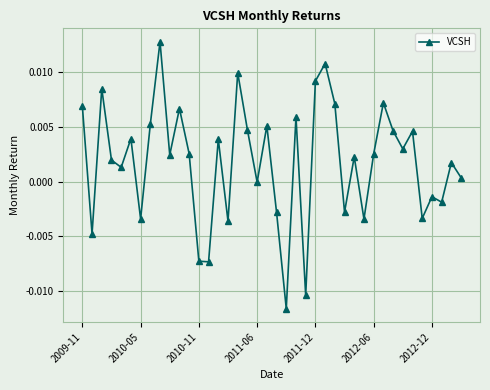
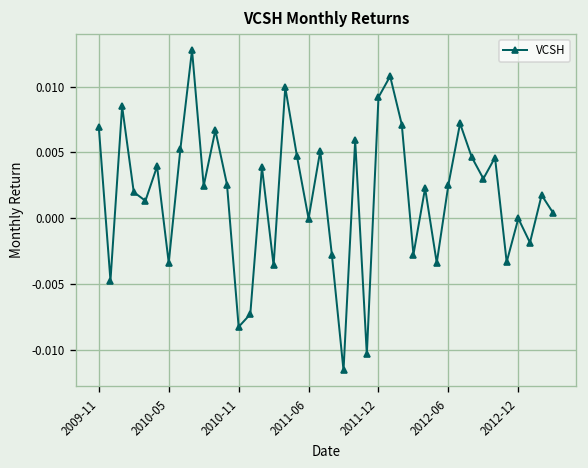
2010-11: -0.0073 -> -0.0083
2012-12: -0.0014 -> 0.0000
